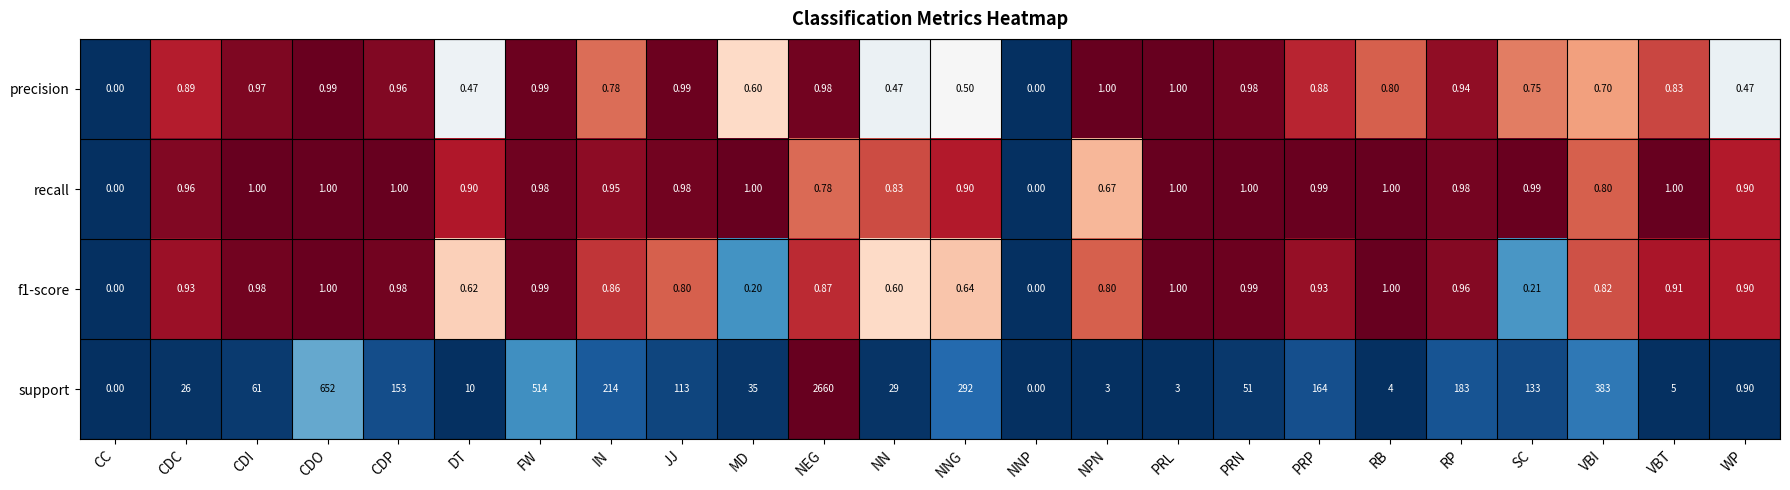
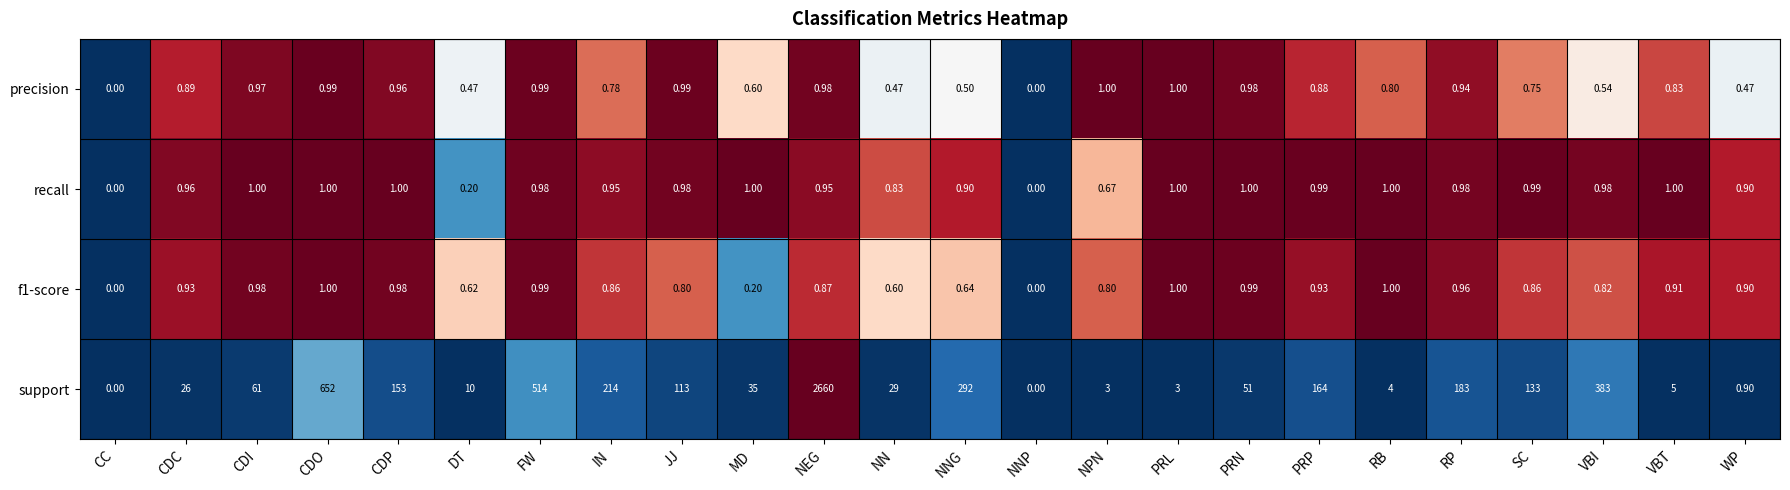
precision, VBI: 0.70 -> 0.54
recall, DT: 0.90 -> 0.20
recall, NEG: 0.78 -> 0.95
recall, VBI: 0.80 -> 0.98
f1-score, SC: 0.21 -> 0.86
